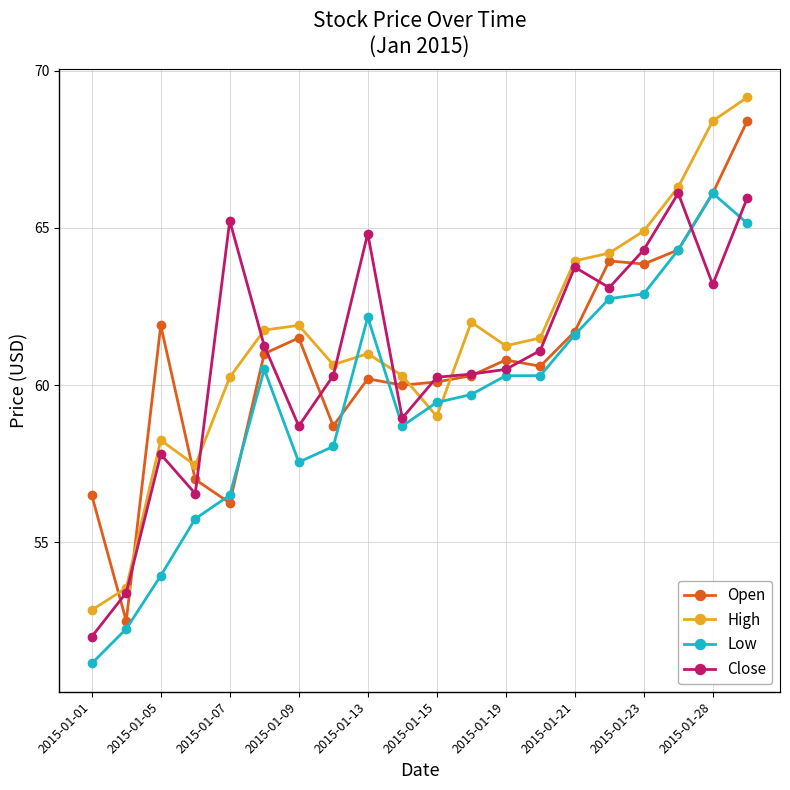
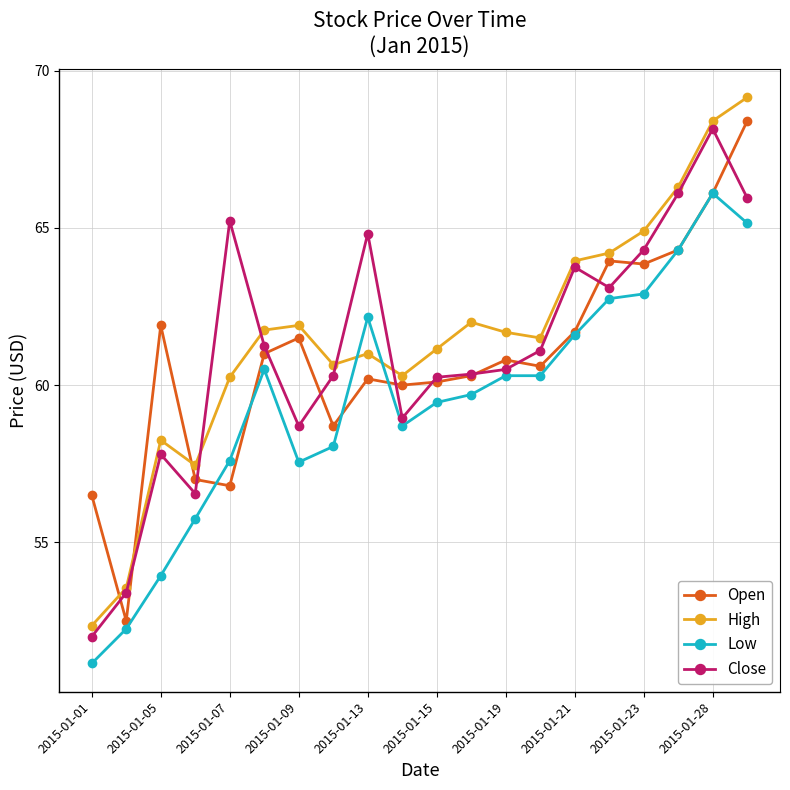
High, 2015-01-01: 52.8 -> 52.3
Open, 2015-01-07: 56.3 -> 56.8
Low, 2015-01-07: 56.5 -> 57.6
High, 2015-01-15: 59.0 -> 61.2
High, 2015-01-19: 61.3 -> 61.7
Close, 2015-01-28: 63.2 -> 68.2
